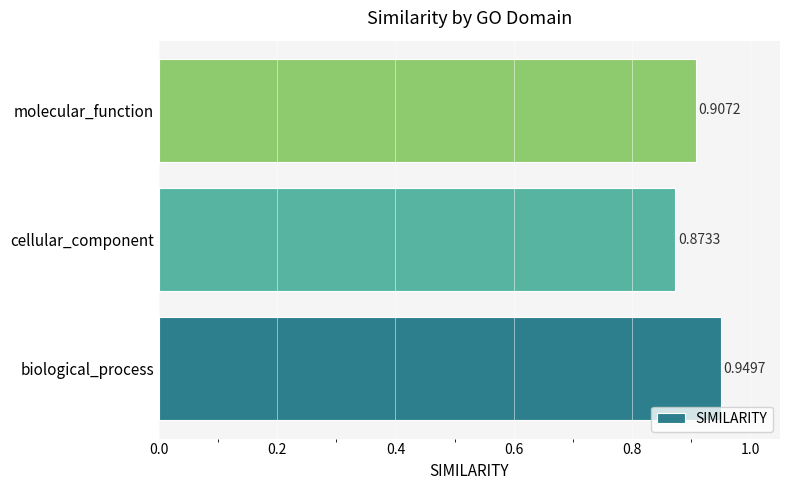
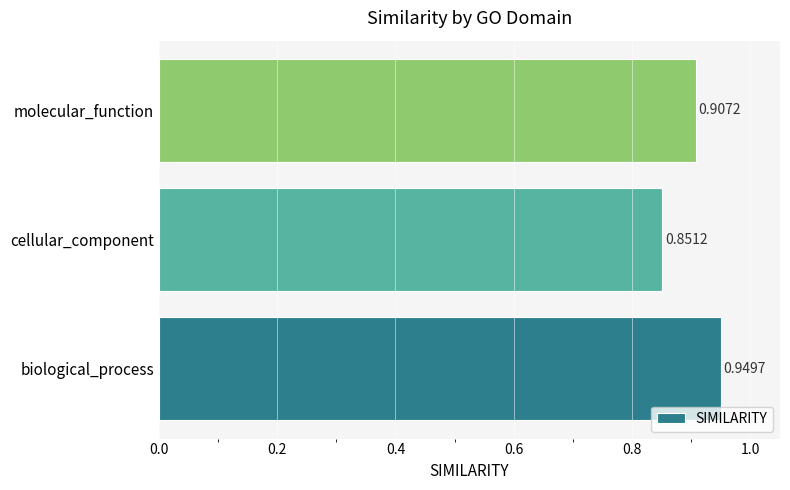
cellular_component: 0.8733 -> 0.8512
